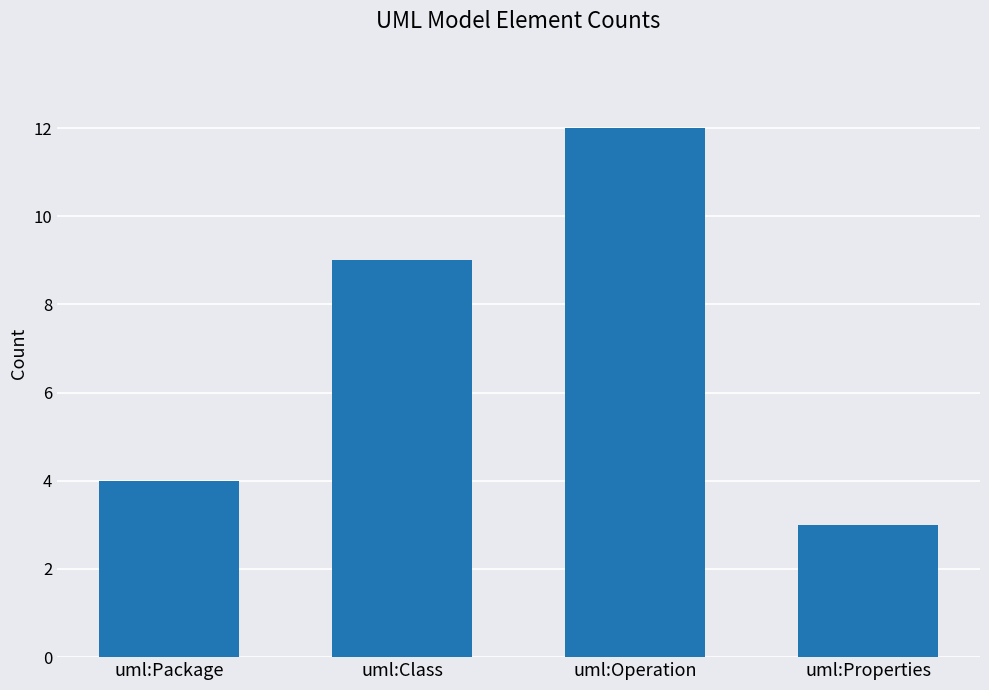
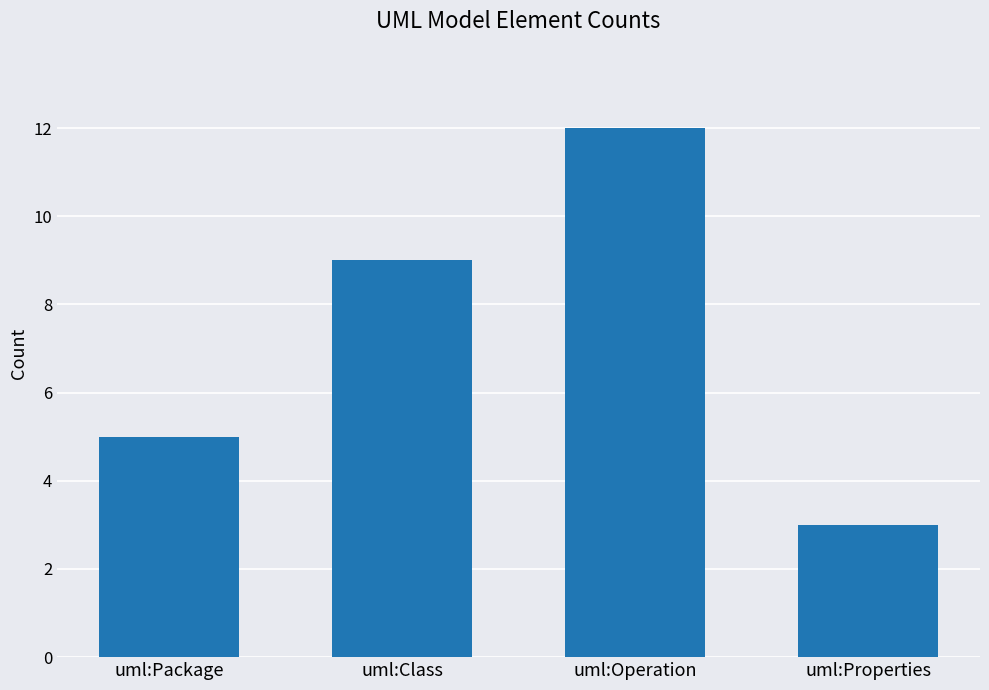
uml:Package: 4 -> 5
